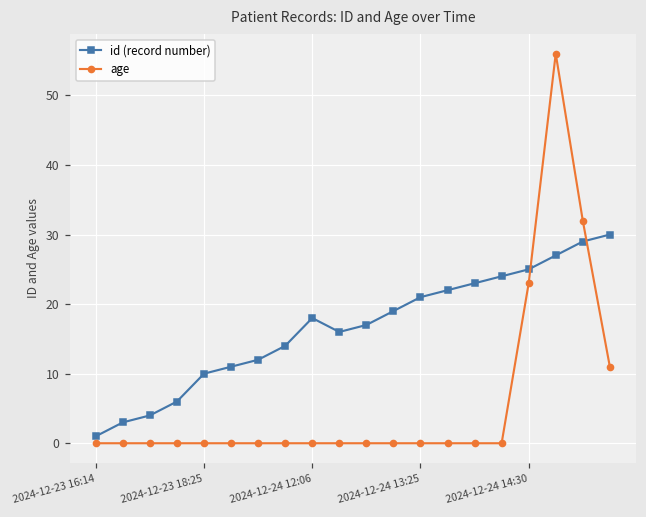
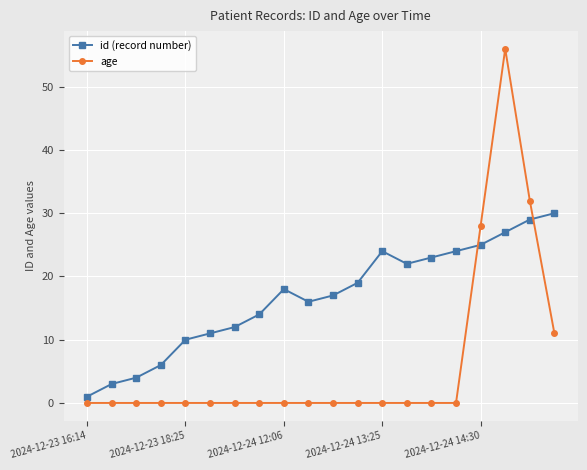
id (record number), 2024-12-24 13:25: 21 -> 24
age, 2024-12-24 14:30: 23 -> 28
